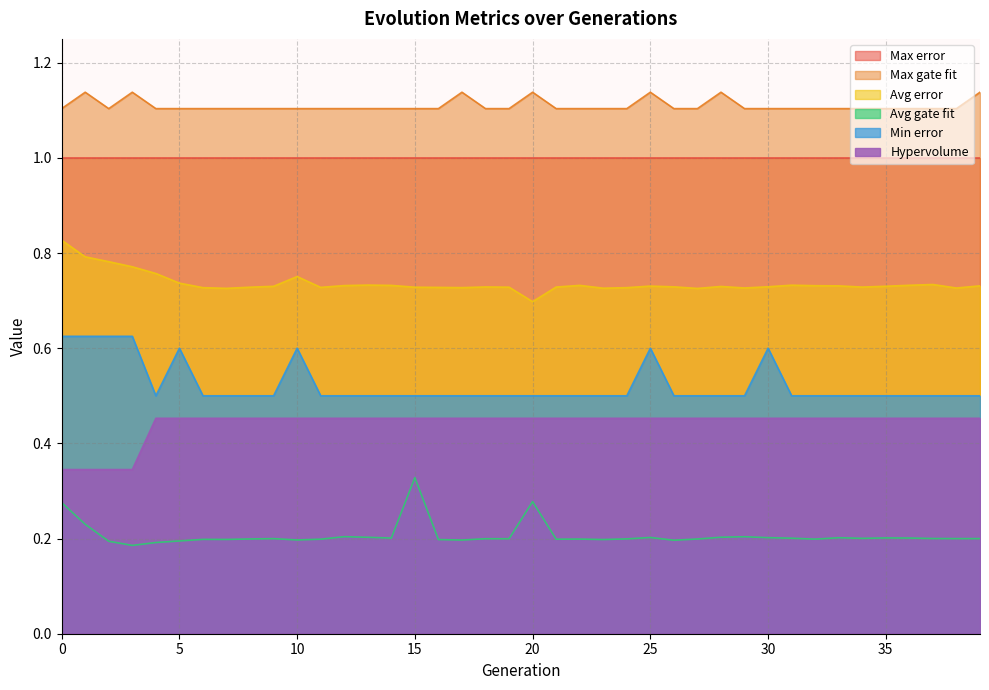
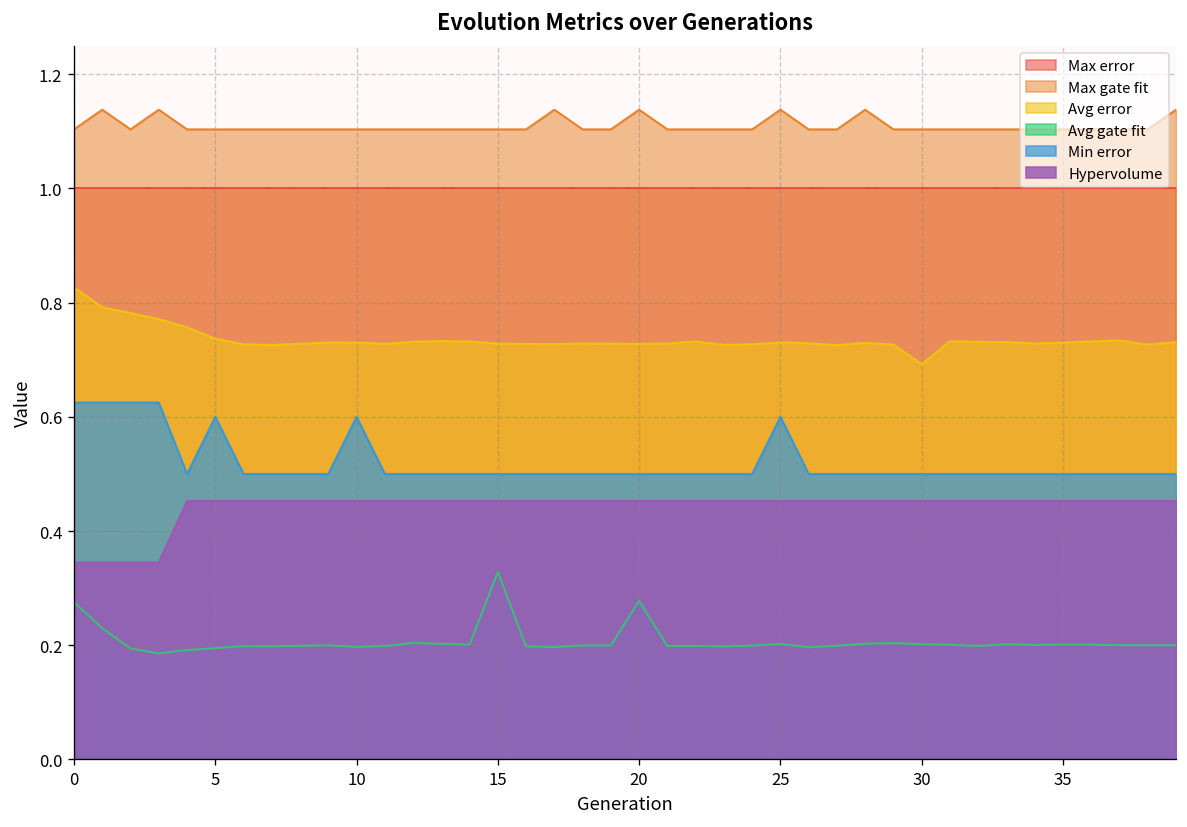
Avg error, 10: 0.75 -> 0.73
Avg error, 20: 0.70 -> 0.73
Avg error, 30: 0.73 -> 0.69
Min error, 30: 0.6 -> 0.5
